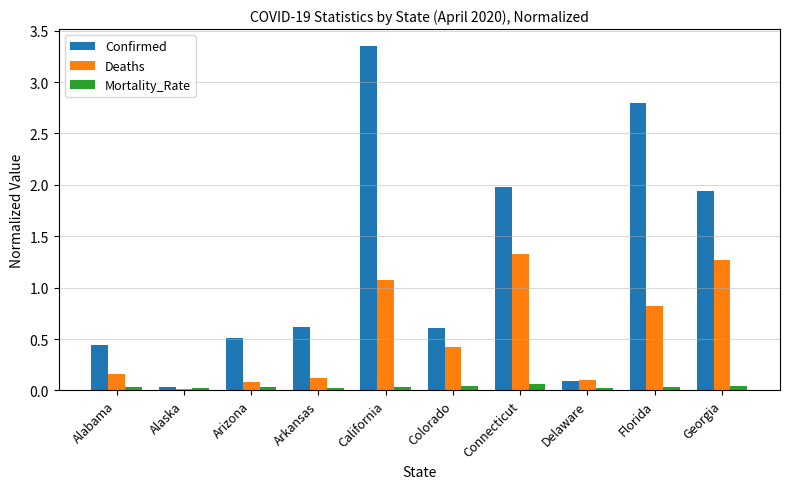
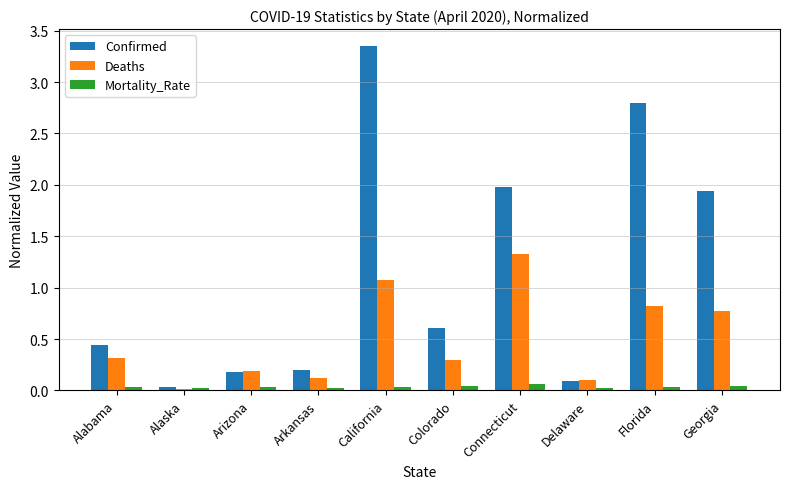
Deaths, Alabama: 0.16 -> 0.31
Confirmed, Arizona: 0.51 -> 0.18
Deaths, Arizona: 0.08 -> 0.19
Confirmed, Arkansas: 0.62 -> 0.20
Deaths, Colorado: 0.42 -> 0.30
Deaths, Georgia: 1.26 -> 0.78
